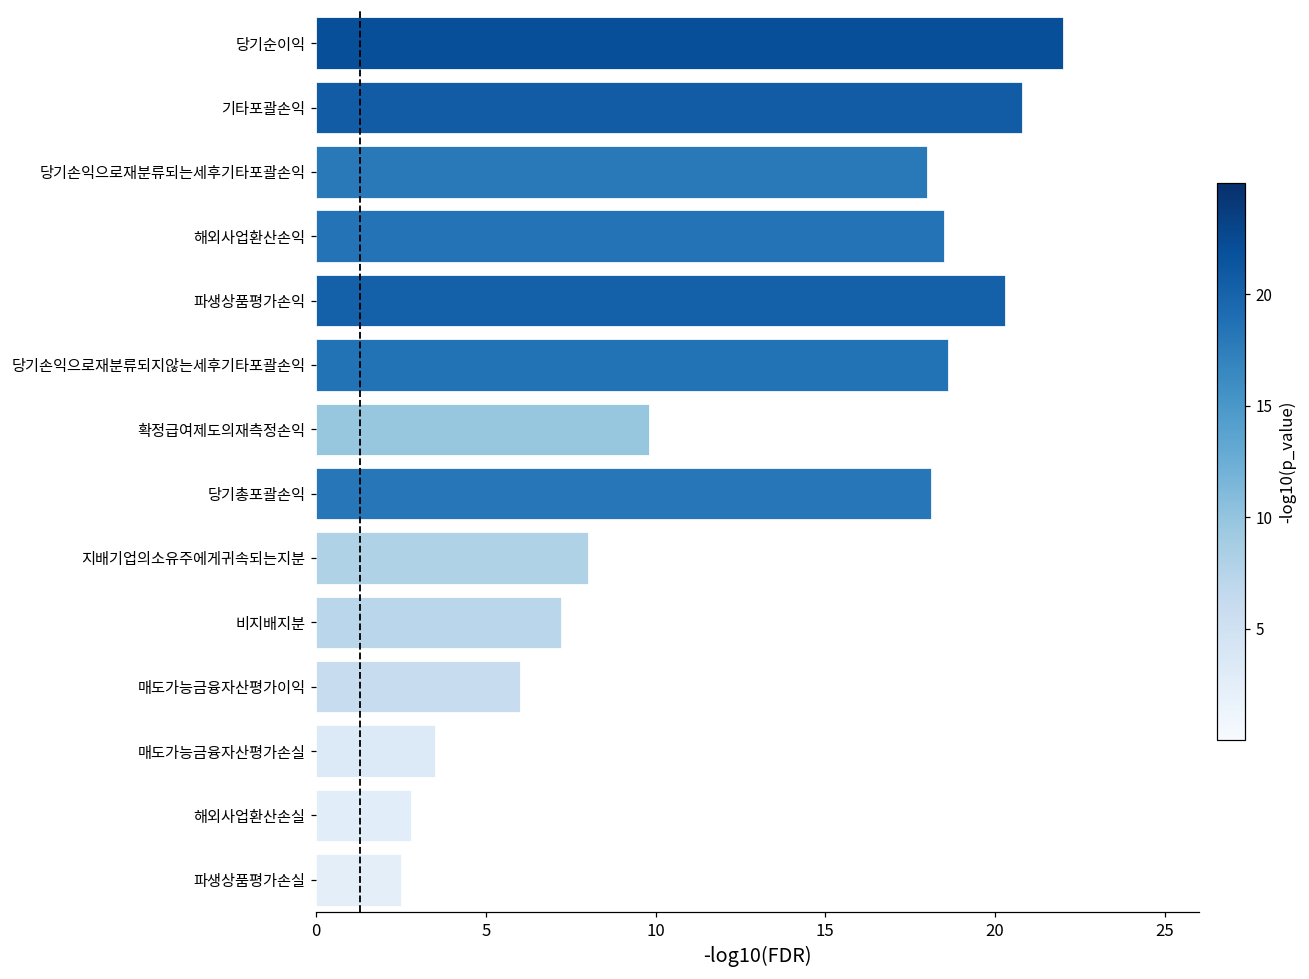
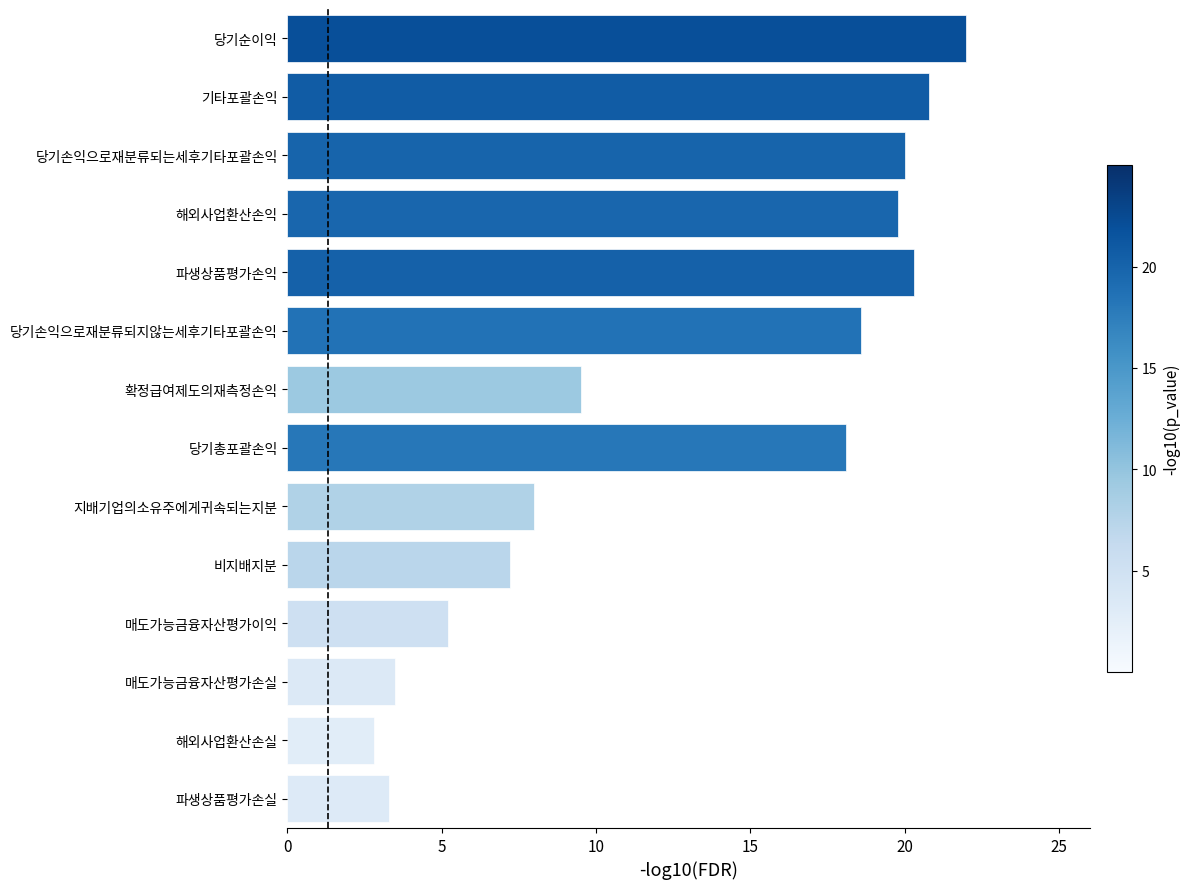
당기손익으로재분류되는세후기타포괄손익: 18 -> 20
해외사업환산손익: 18.5 -> 19.8
확정급여제도의재측정손익: 9.8 -> 9.5
매도가능금융자산평가이익: 6.0 -> 5.2
파생상품평가손실: 2.5 -> 3.3
